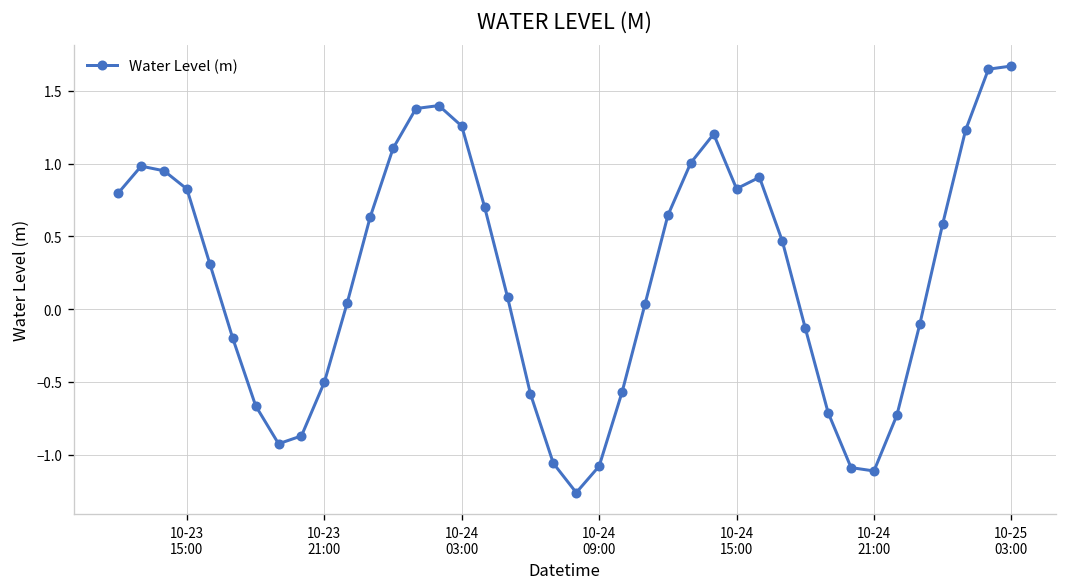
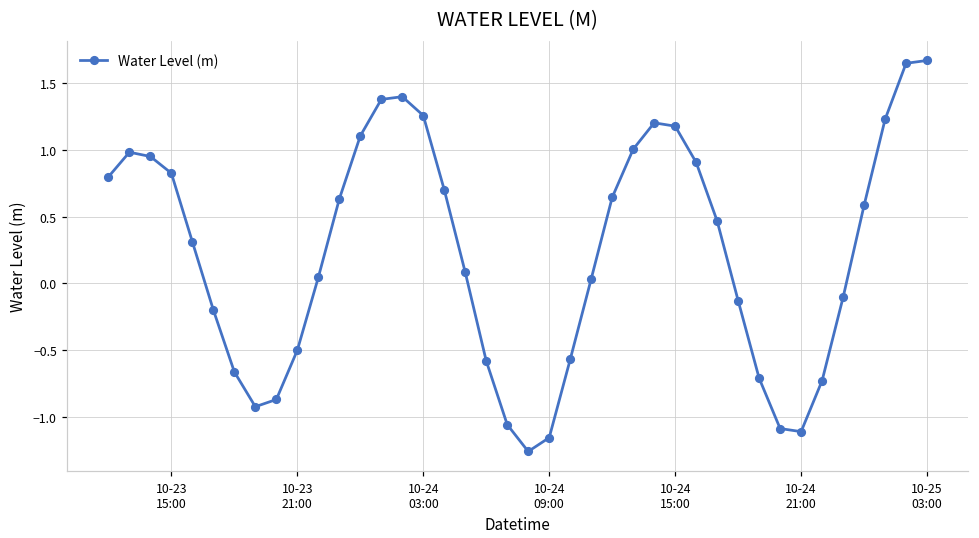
10-24 09:00: -1.08 -> -1.16
10-24 15:00: 0.83 -> 1.18
